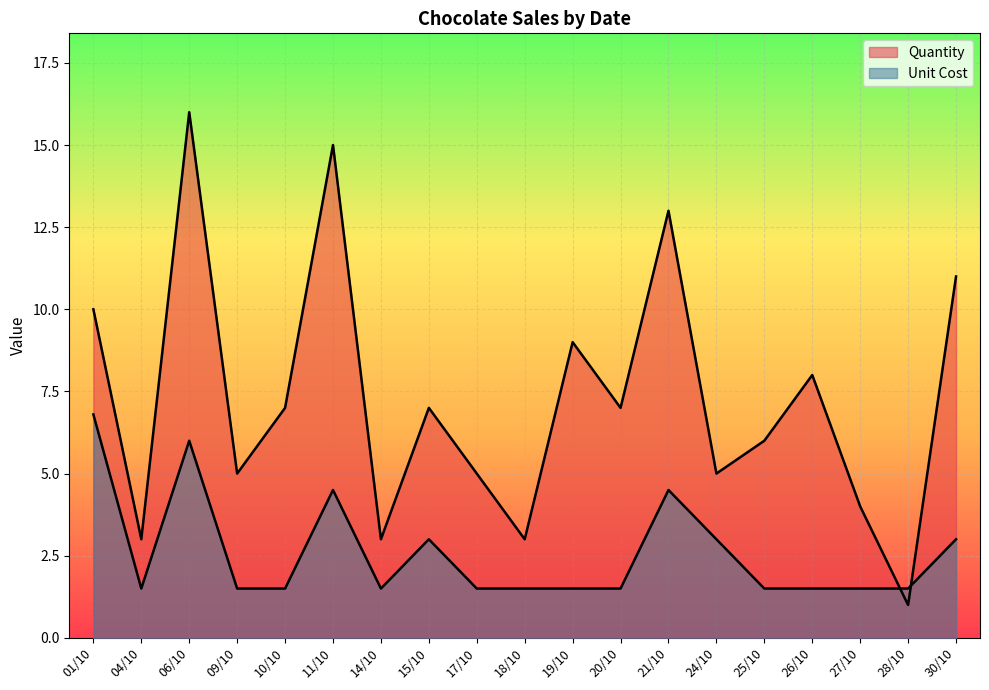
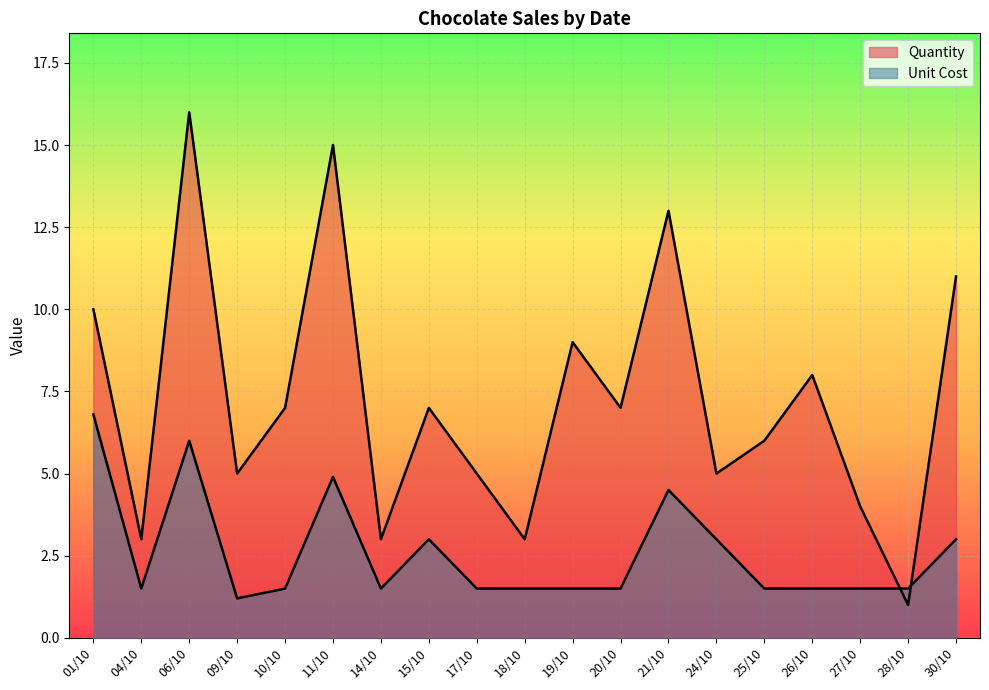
Unit Cost, 09/10: 1.5 -> 1.2
Unit Cost, 11/10: 4.5 -> 4.9
